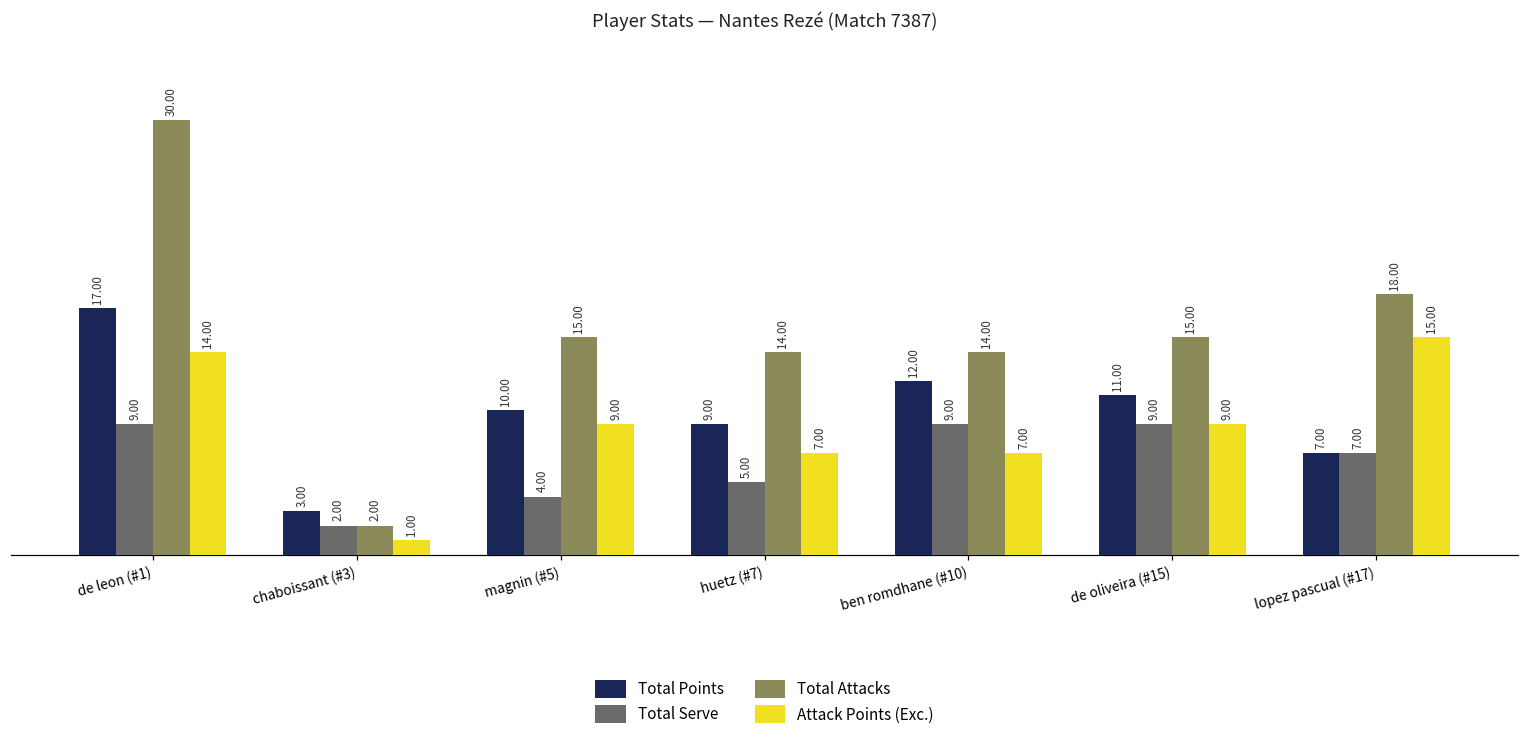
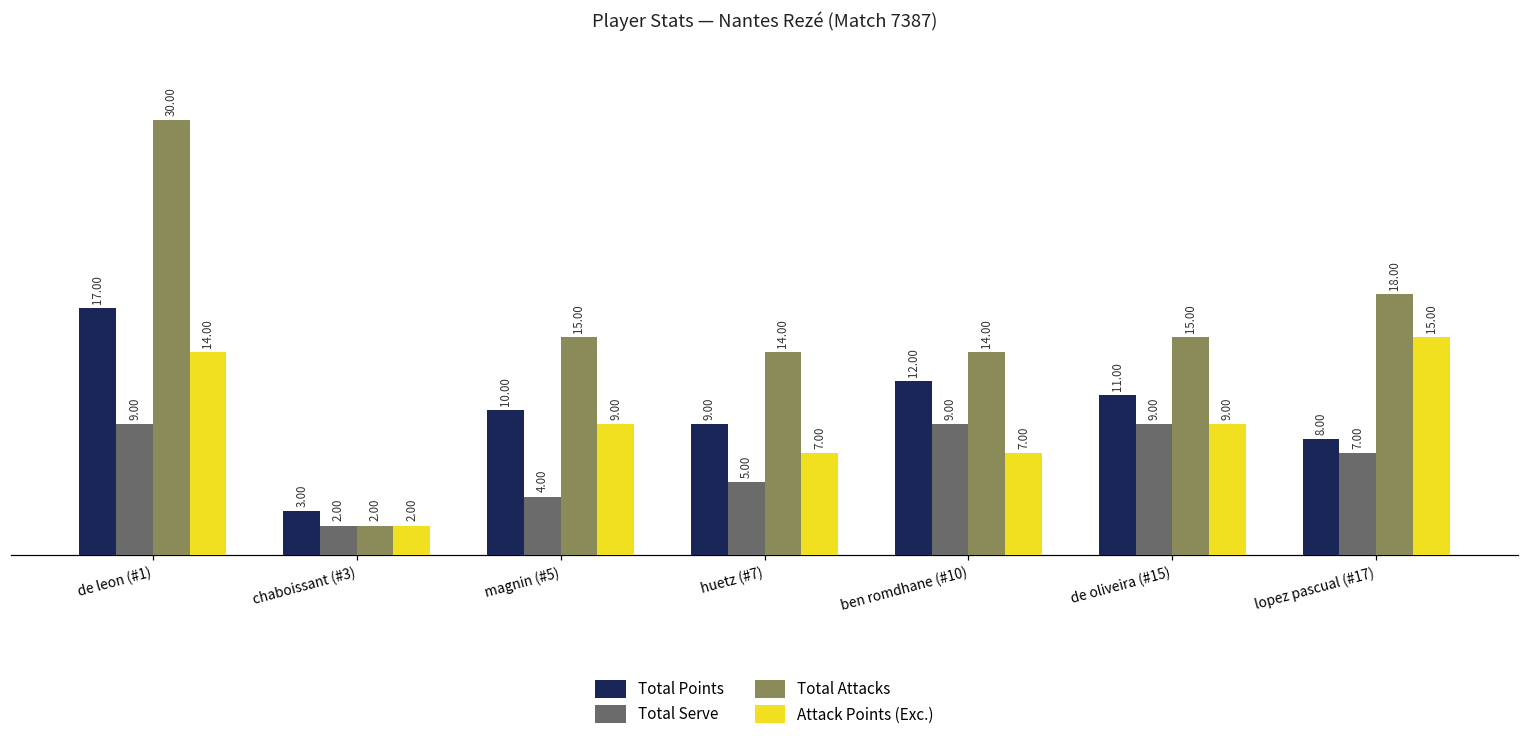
Attack Points (Exc.), chaboissant (#3): 1.00 -> 2.00
Total Points, lopez pascual (#17): 7.00 -> 8.00
